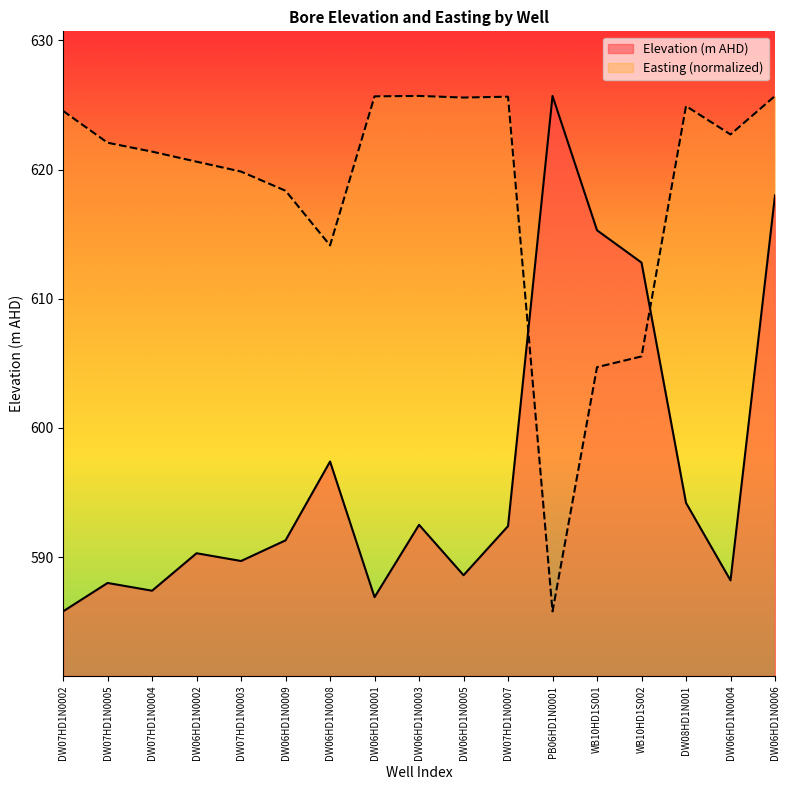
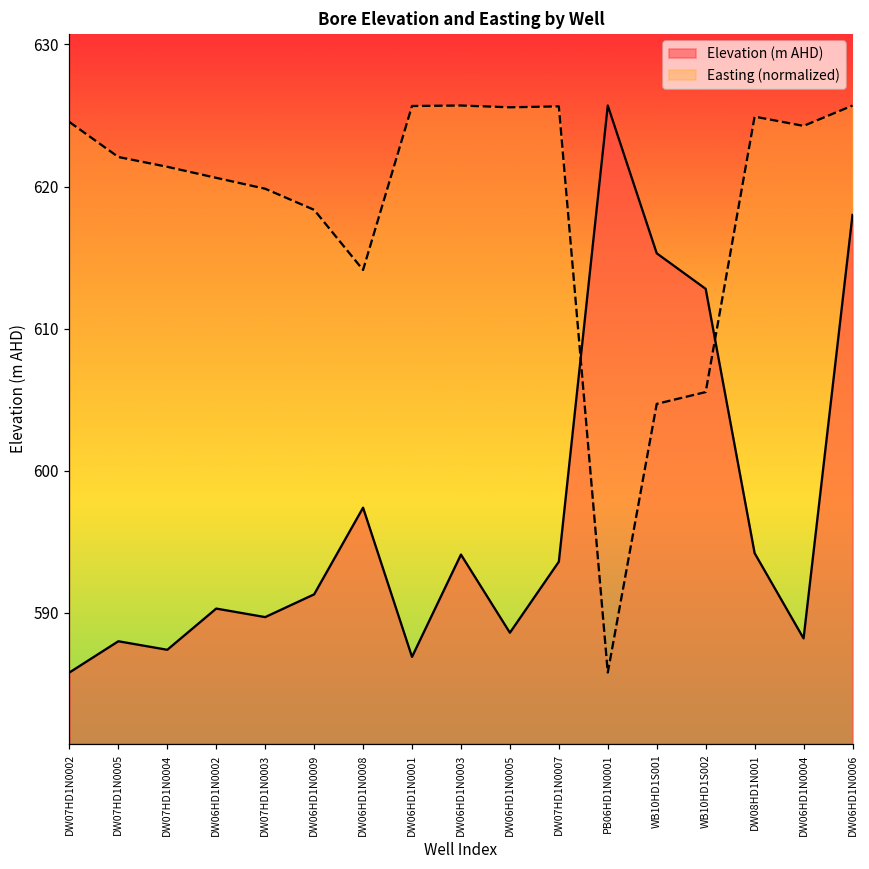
Elevation (m AHD), DW06HD1N0003: 592.5 -> 594.1
Elevation (m AHD), DW07HD1N0007: 592.4 -> 593.6
Easting (normalized), DW06HD1N0004: 622.7 -> 624.3
